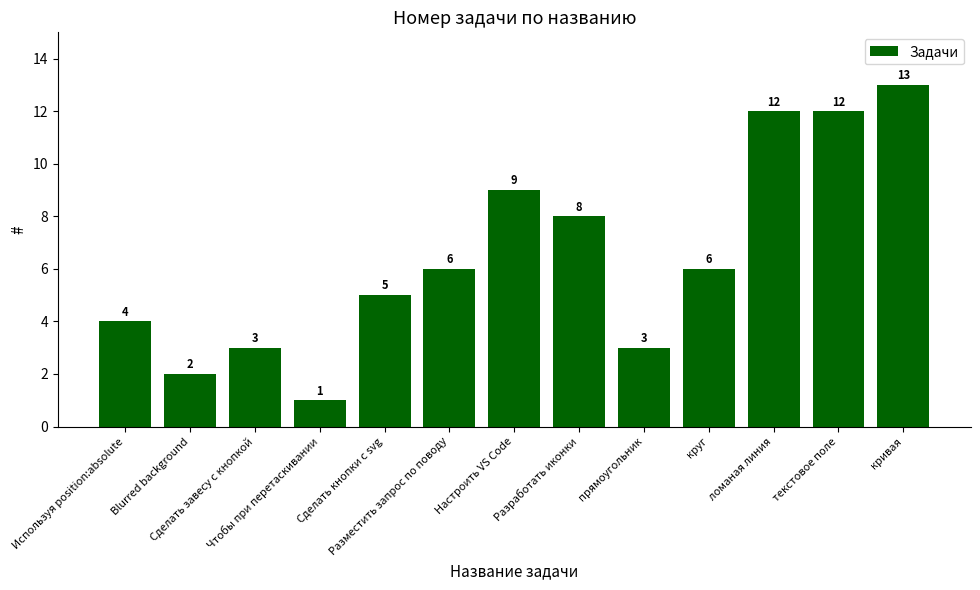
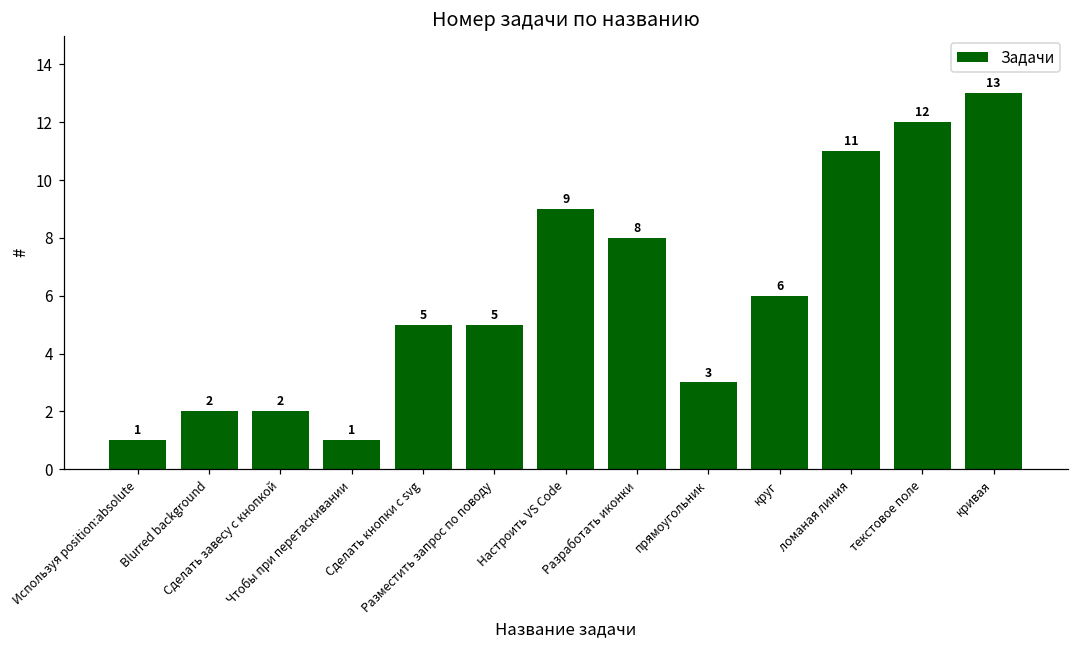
Используя position:absolute: 4 -> 1
Сделать завесу с кнопкой: 3 -> 2
Разместить запрос по поводу: 6 -> 5
ломаная линия: 12 -> 11
